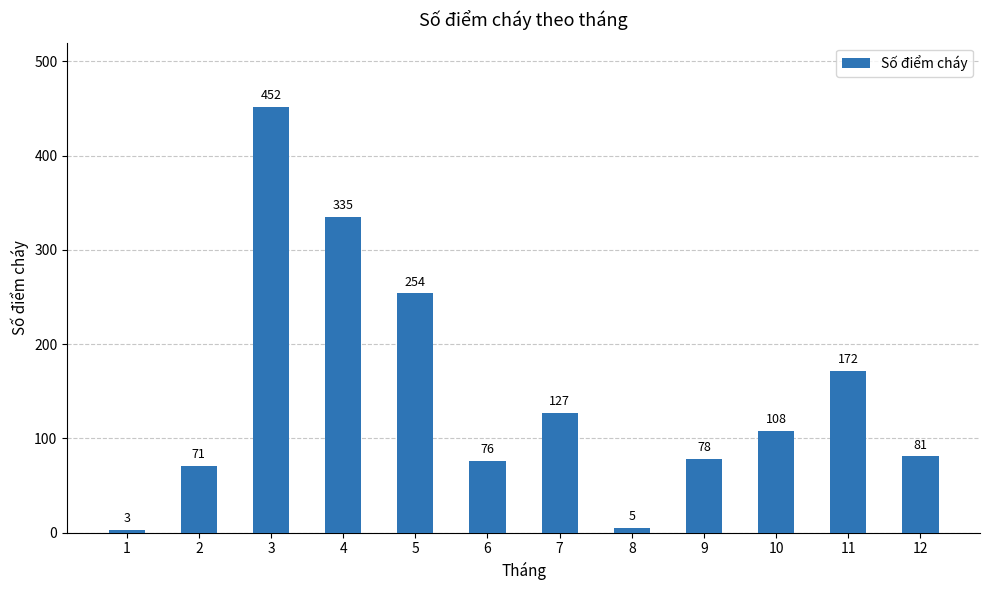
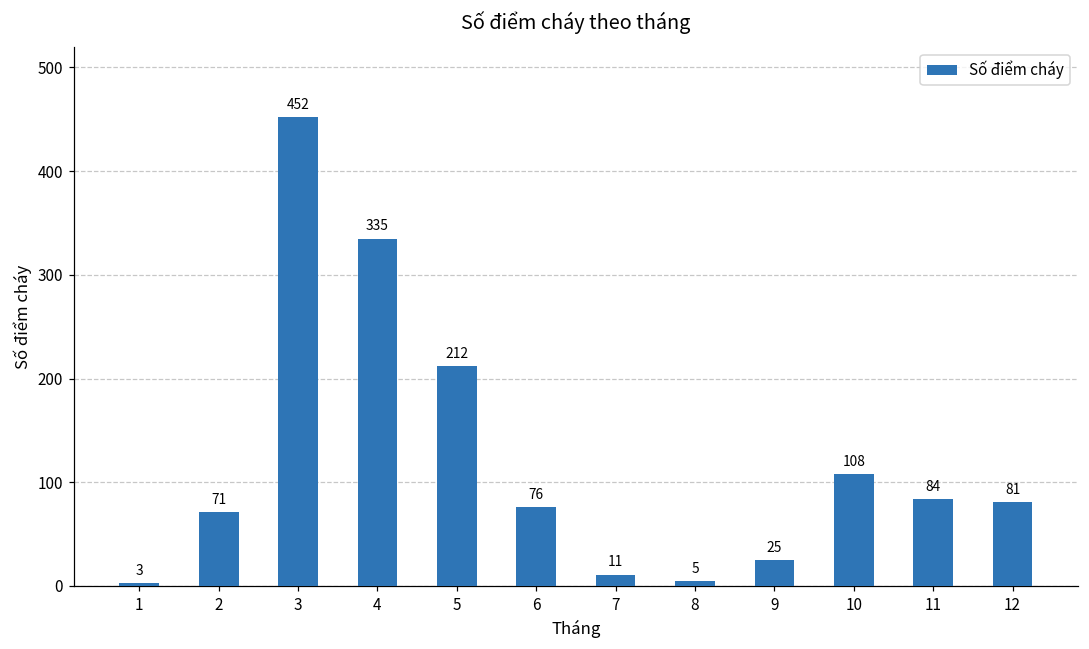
5: 254 -> 212
7: 127 -> 11
9: 78 -> 25
11: 172 -> 84
